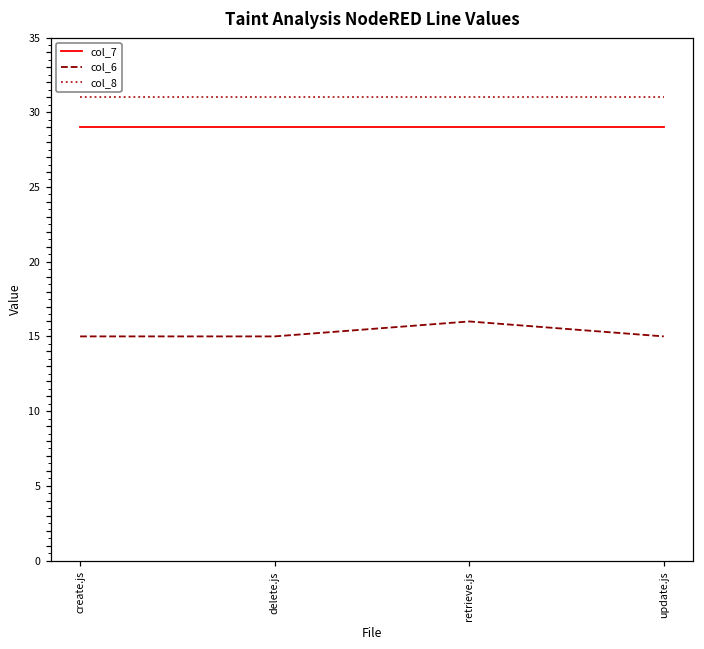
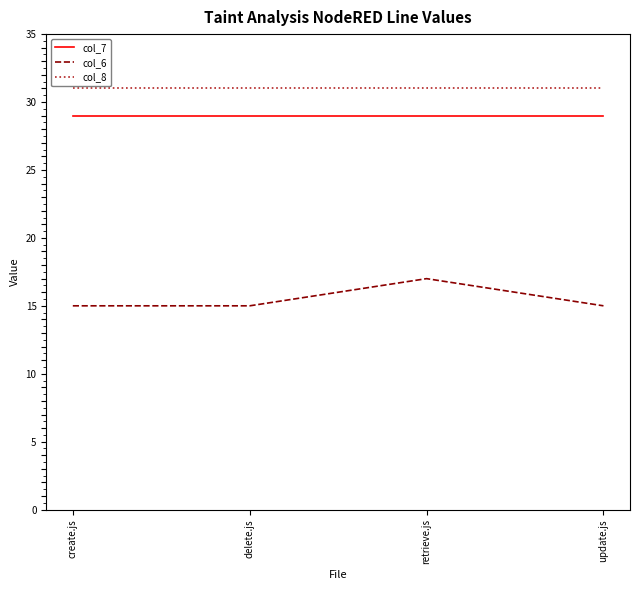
col_6, retrieve.js: 16 -> 17
